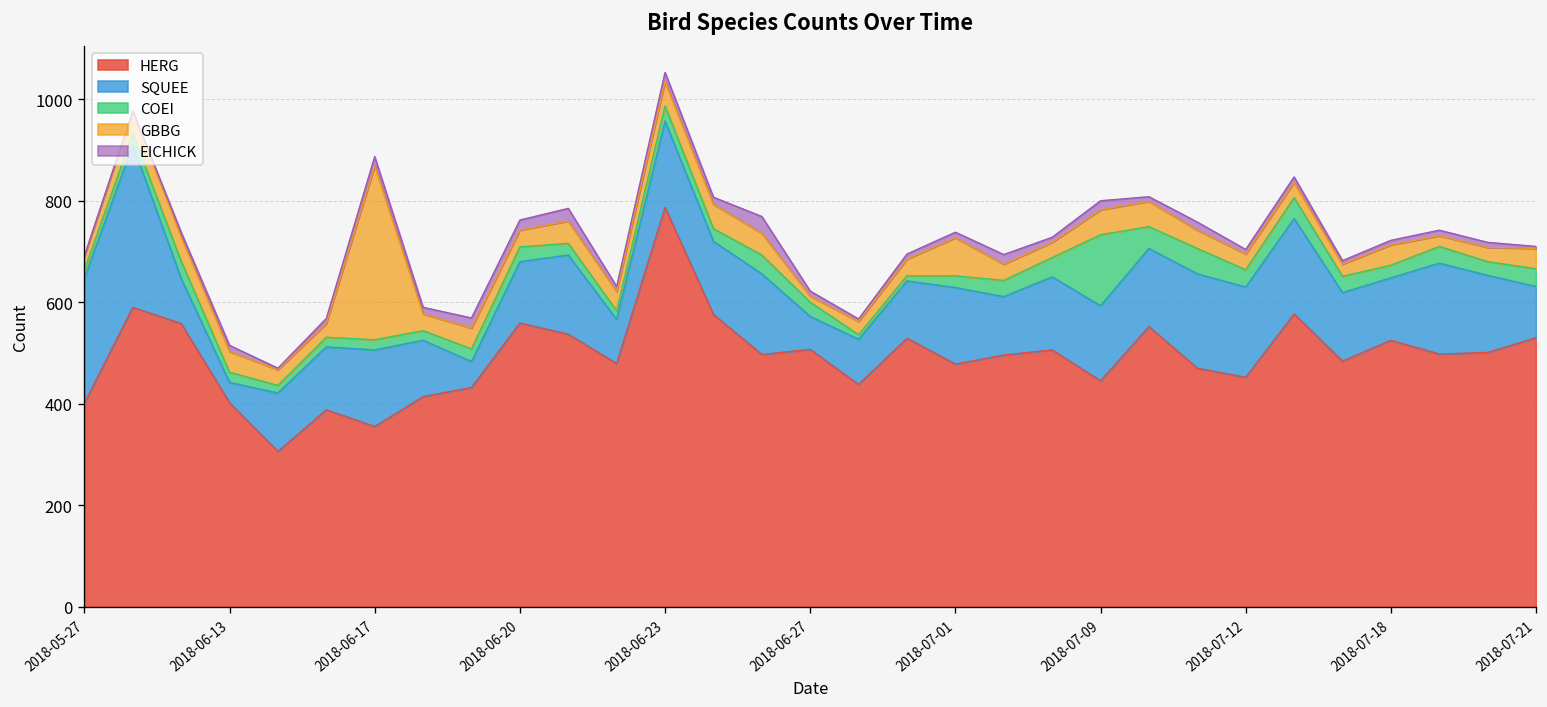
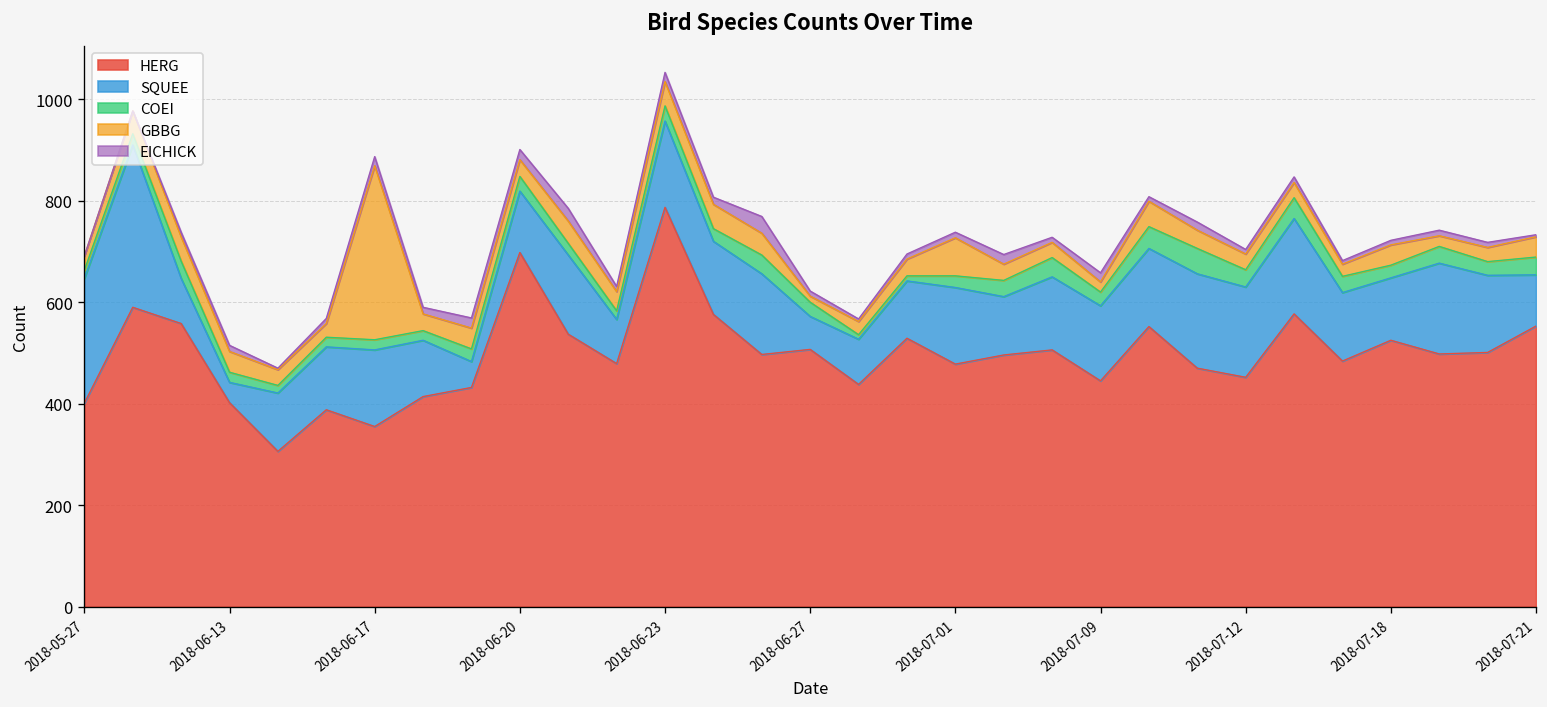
HERG, 2018-06-20: 560 -> 700
COEI, 2018-07-09: 140 -> 30
GBBG, 2018-07-09: 50 -> 20
HERG, 2018-07-21: 530 -> 550
